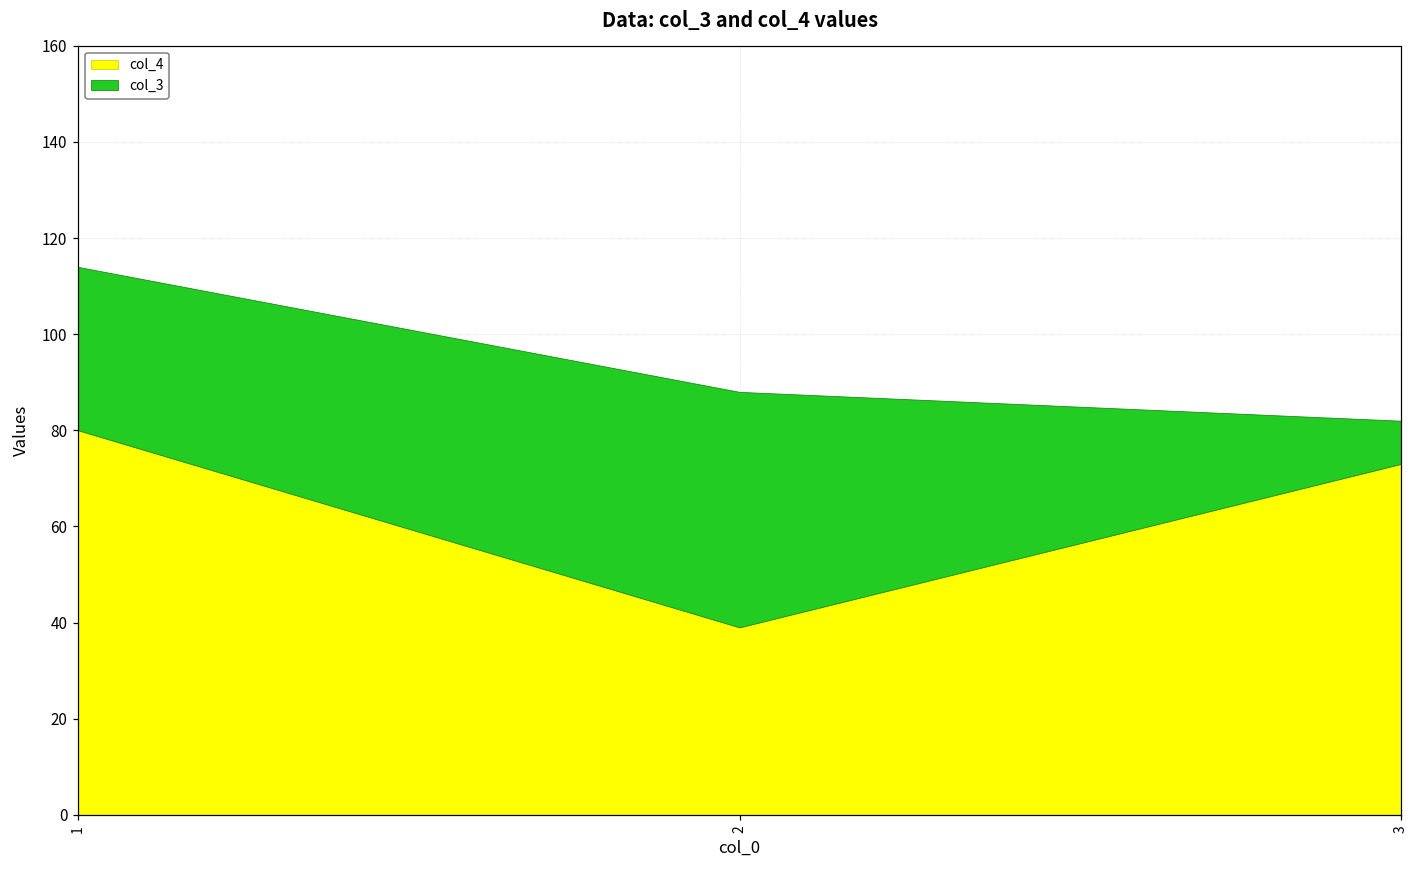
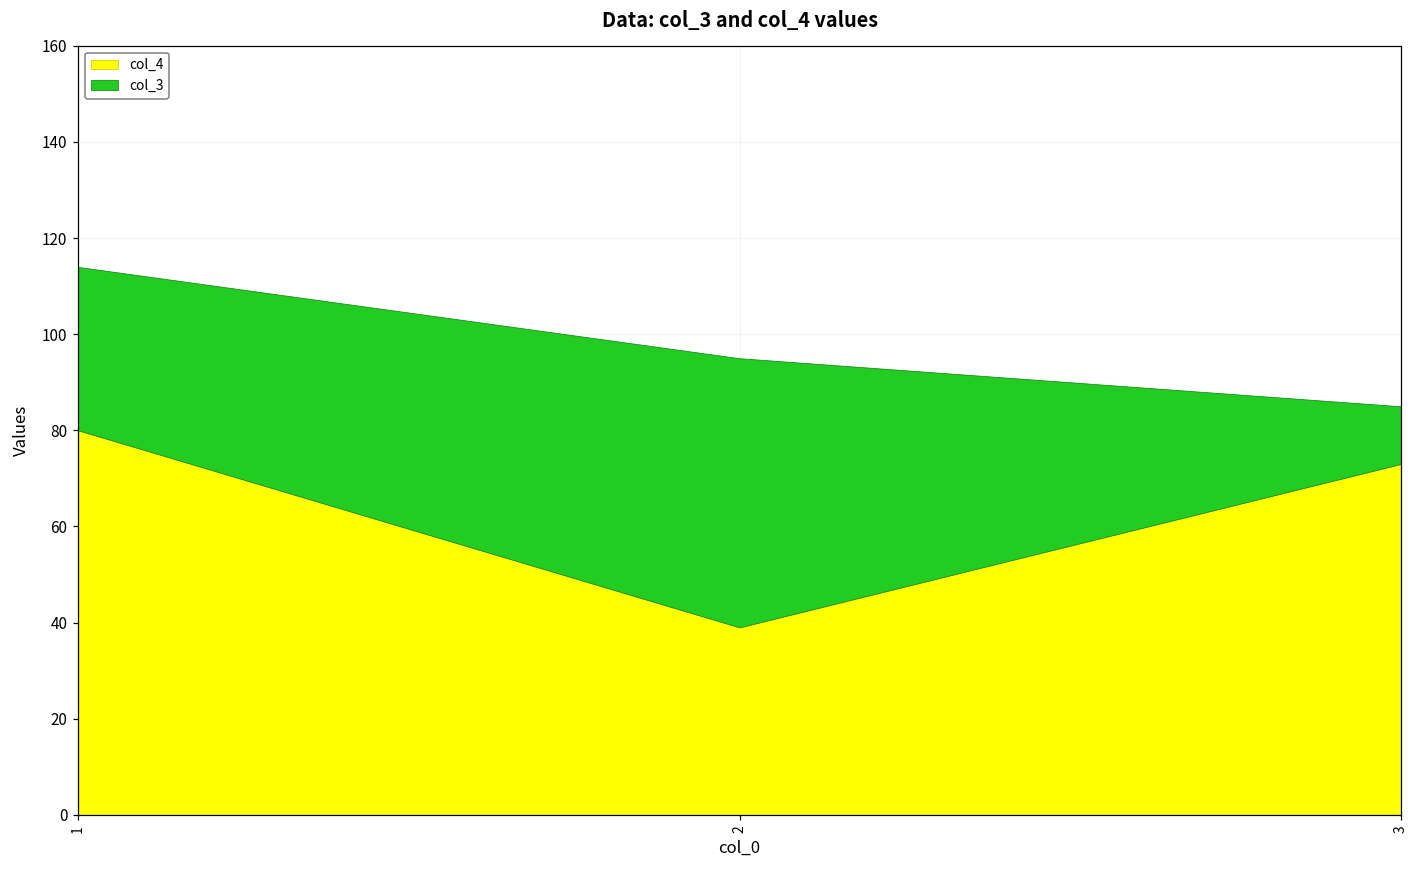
col_3, 2: 49 -> 56
col_3, 3: 9 -> 12
